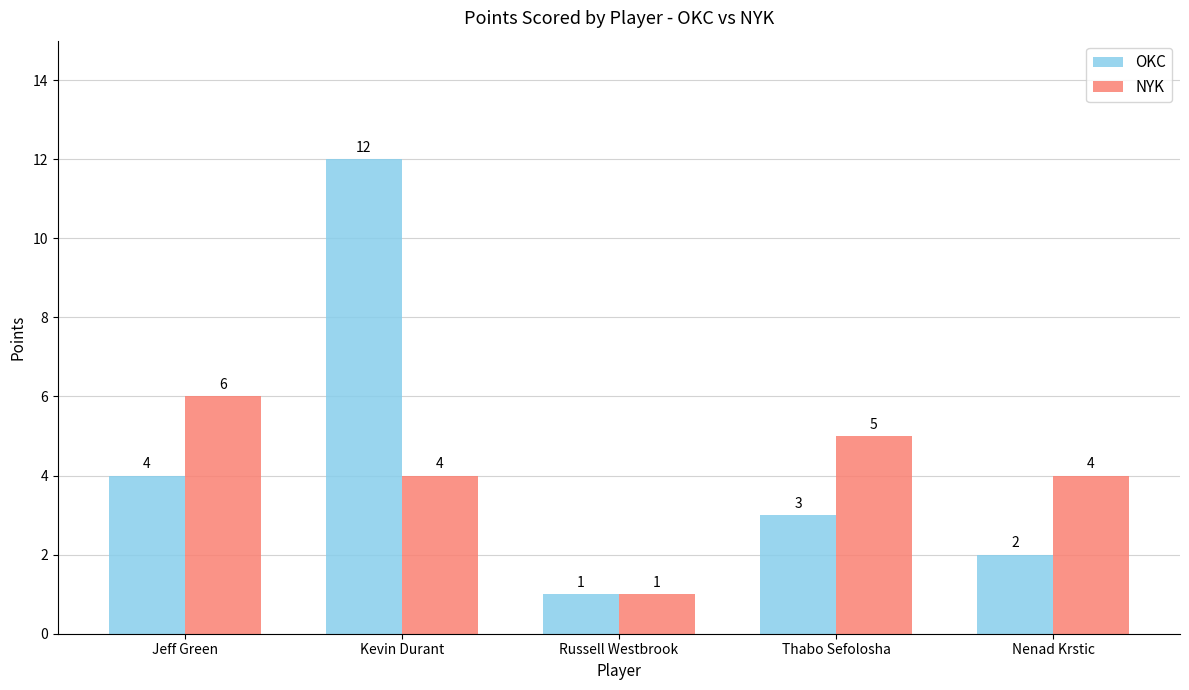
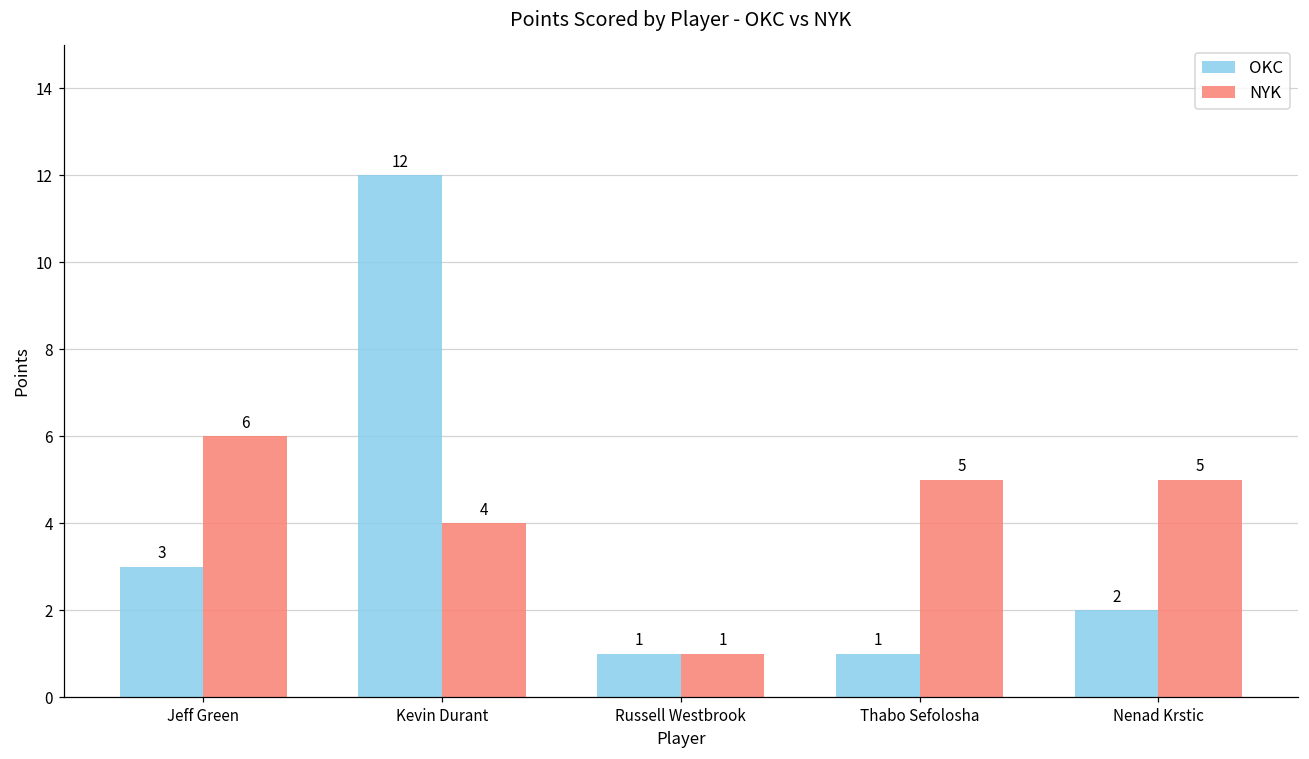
OKC, Jeff Green: 4 -> 3
OKC, Thabo Sefolosha: 3 -> 1
NYK, Nenad Krstic: 4 -> 5
